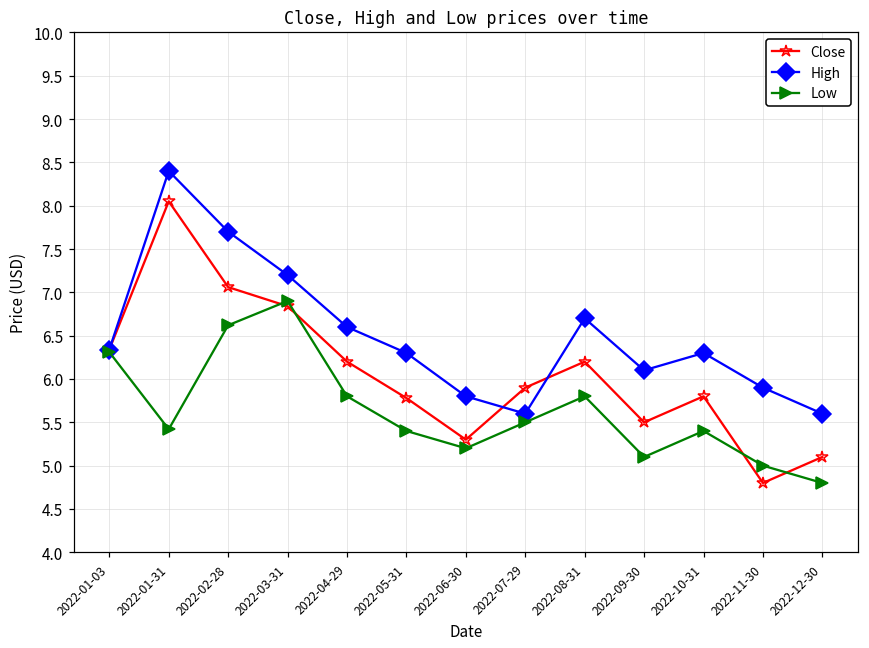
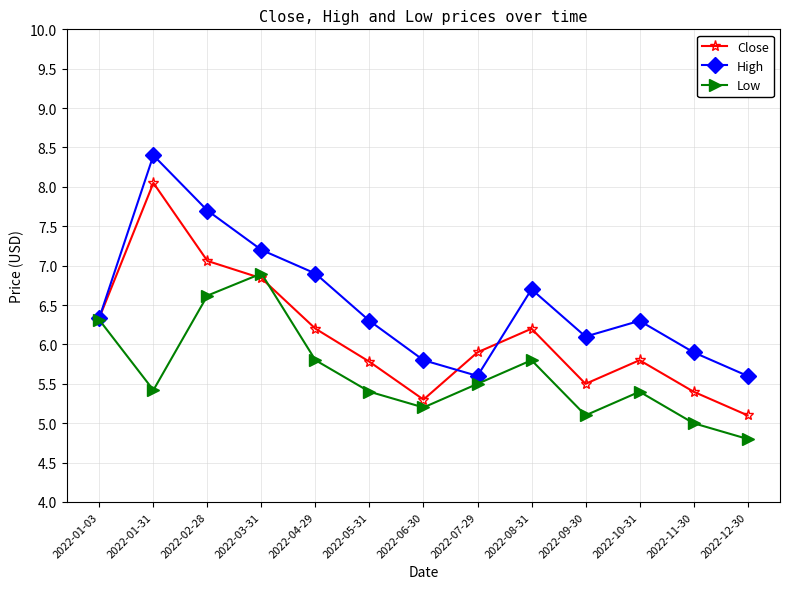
High, 2022-04-29: 6.6 -> 6.9
Close, 2022-11-30: 4.8 -> 5.4
